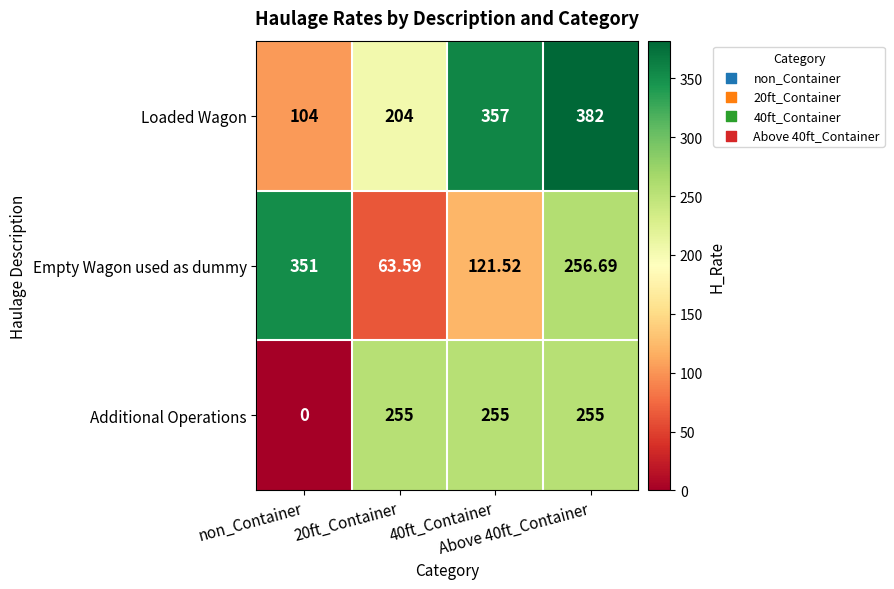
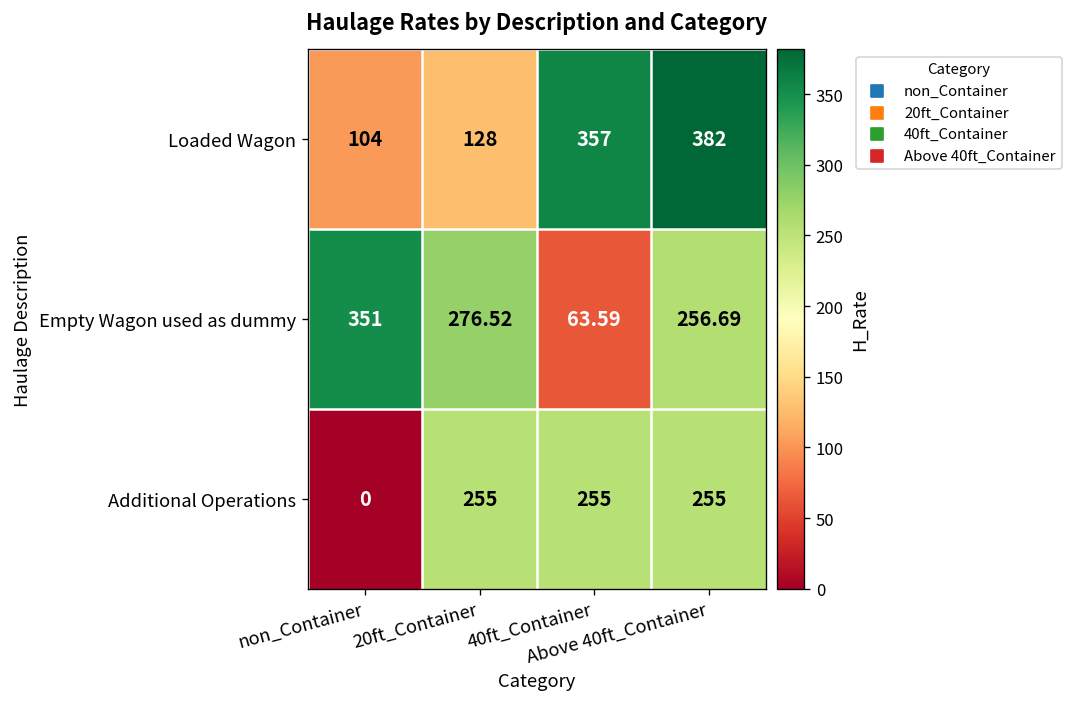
Loaded Wagon, 20ft_Container: 204 -> 128
Empty Wagon used as dummy, 20ft_Container: 63.59 -> 276.52
Empty Wagon used as dummy, 40ft_Container: 121.52 -> 63.59
